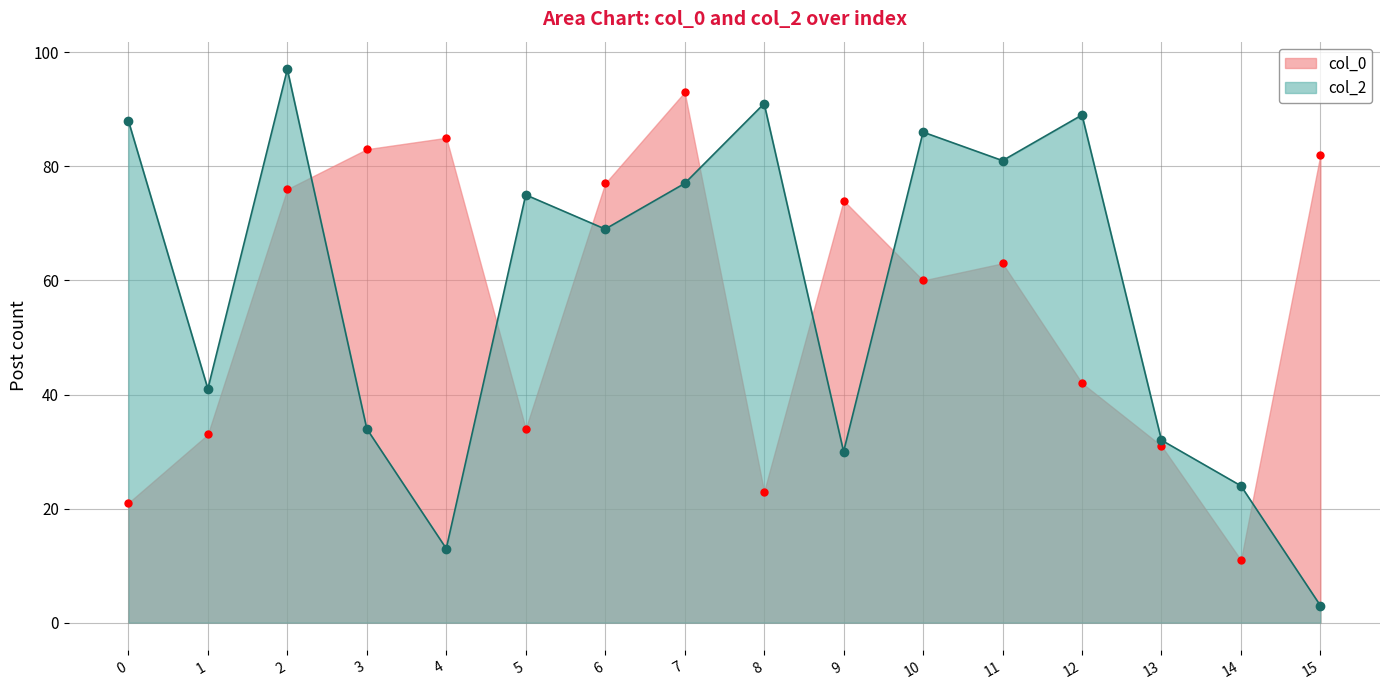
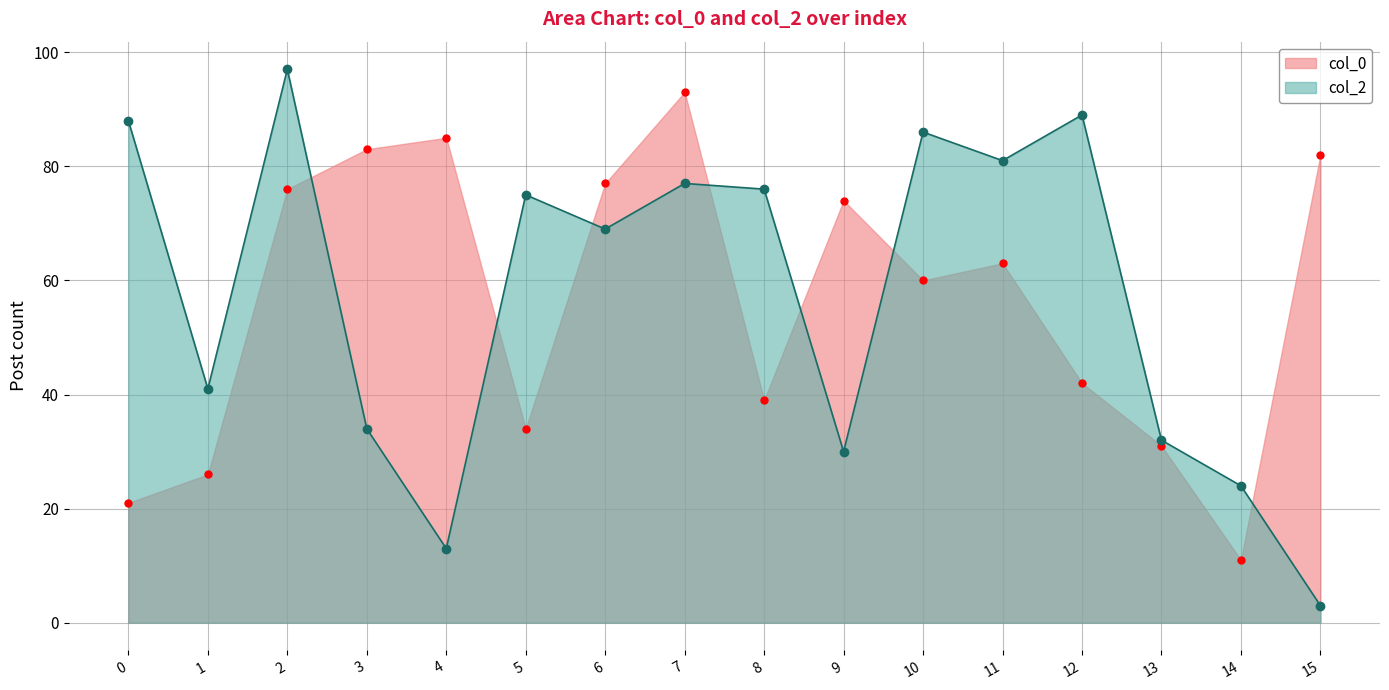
col_0, 1: 33 -> 26
col_0, 8: 23 -> 39
col_2, 8: 91 -> 76
